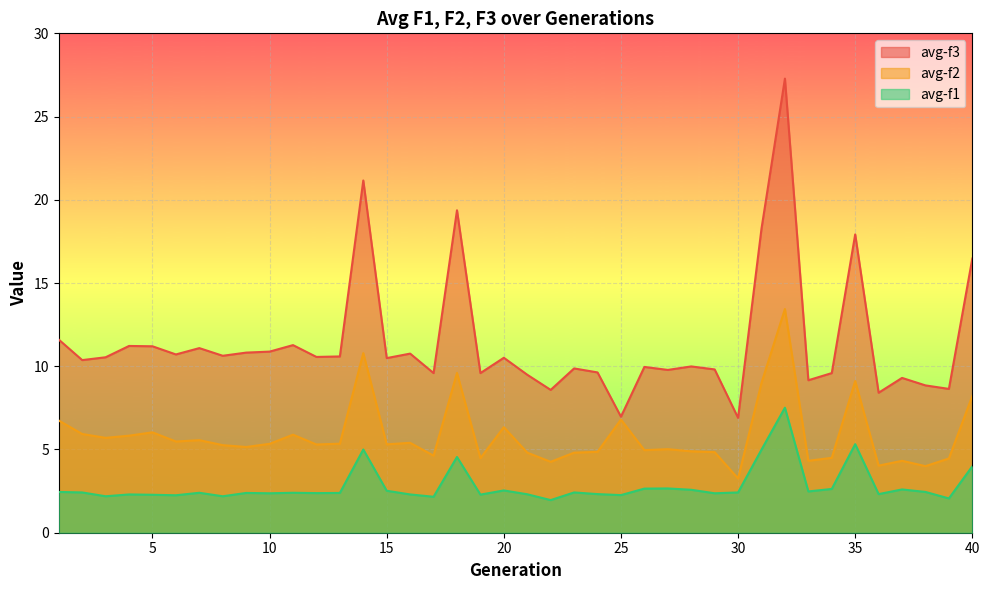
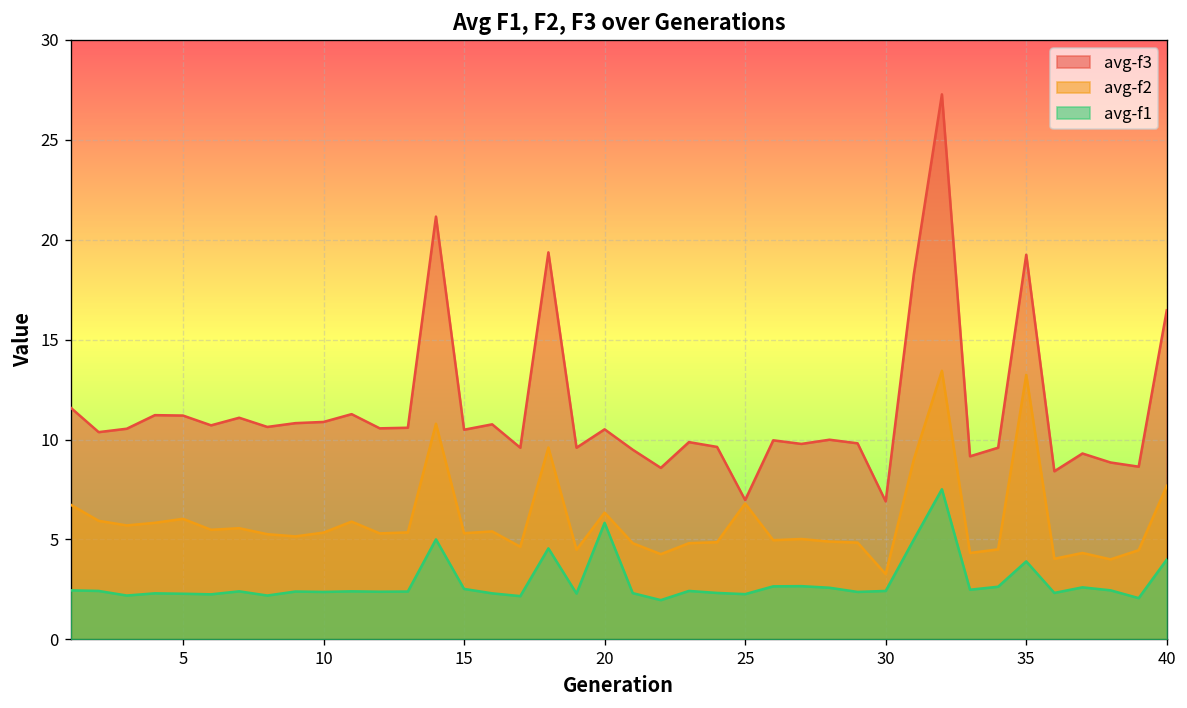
avg-f1, 20: 2.5 -> 5.8
avg-f3, 35: 17.9 -> 19.3
avg-f2, 35: 9.1 -> 13.2
avg-f1, 35: 5.3 -> 3.9
avg-f2, 40: 8.2 -> 7.7
